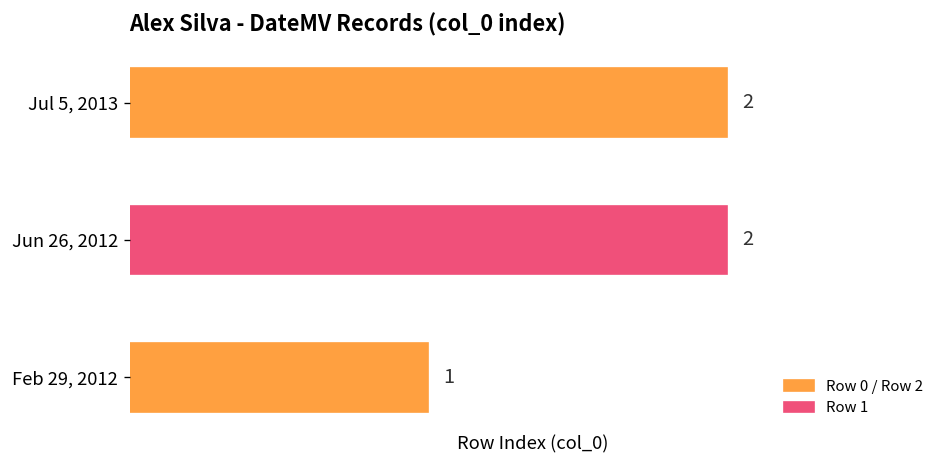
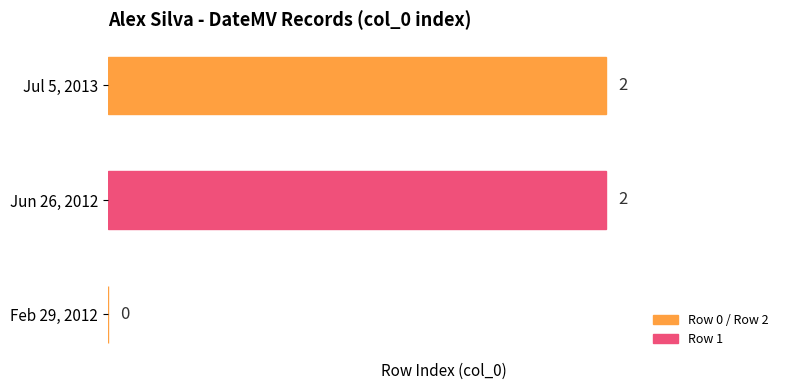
Feb 29, 2012: 1 -> 0
